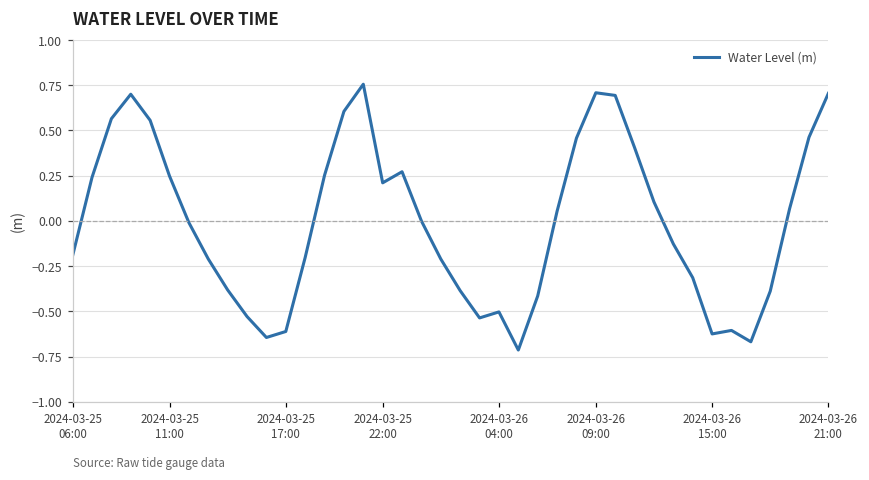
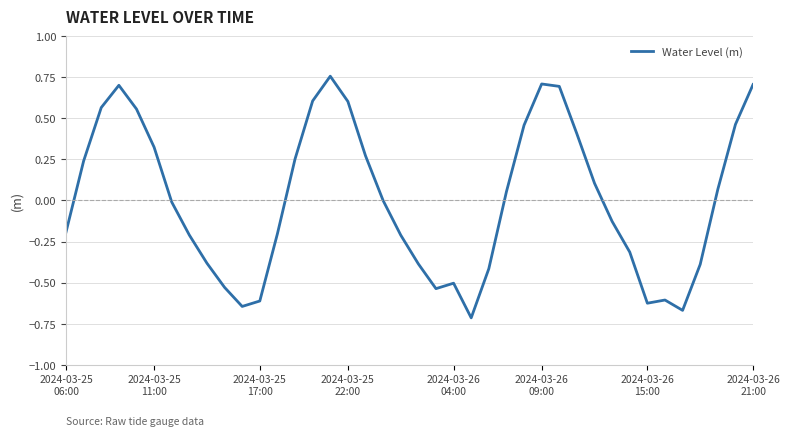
2024-03-25 11:00: 0.25 -> 0.32
2024-03-25 22:00: 0.21 -> 0.60
